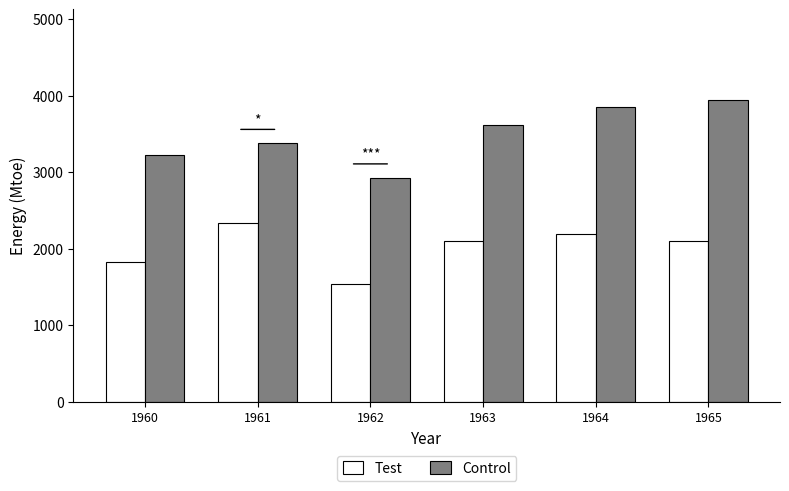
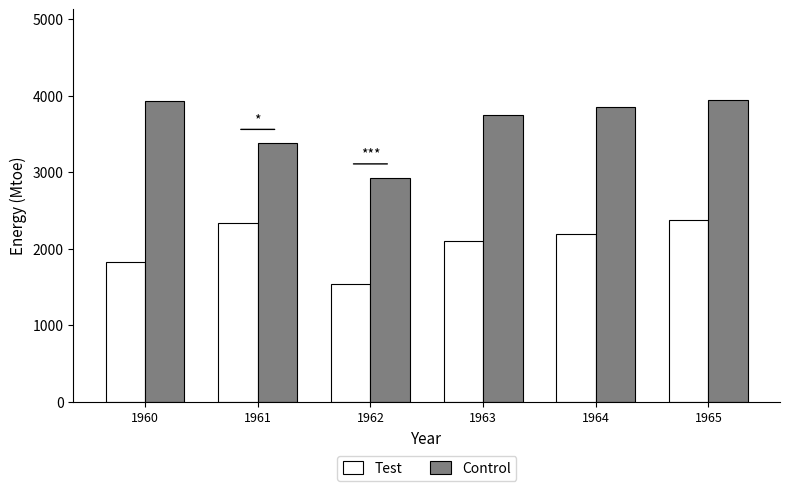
Control, 1960: 3200 -> 3900
Control, 1963: 3600 -> 3700
Test, 1965: 2100 -> 2400
